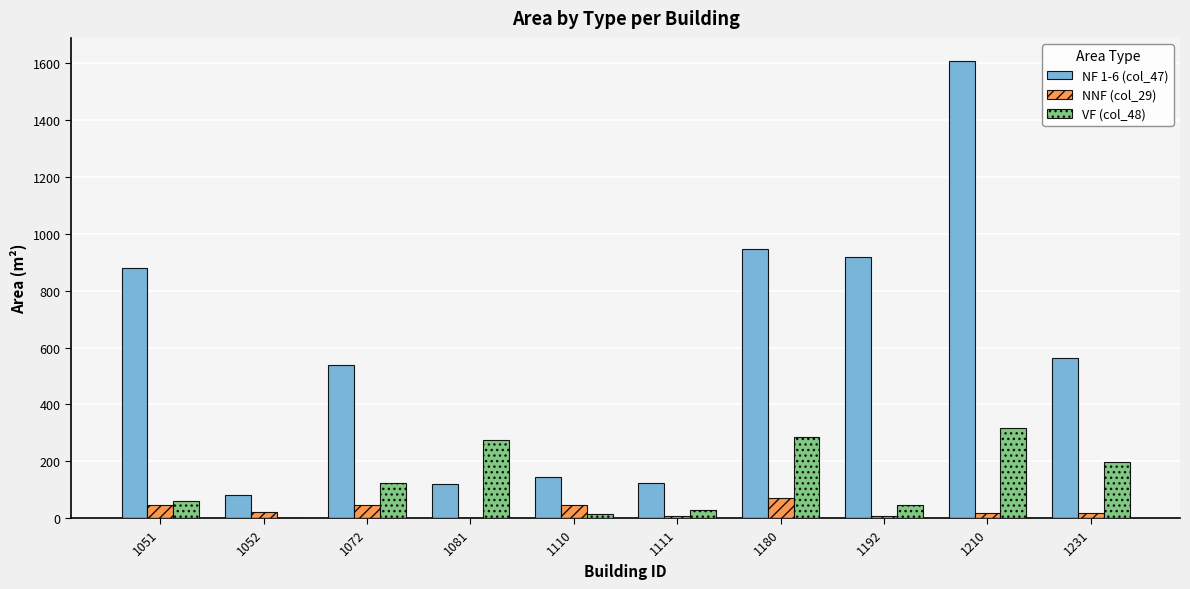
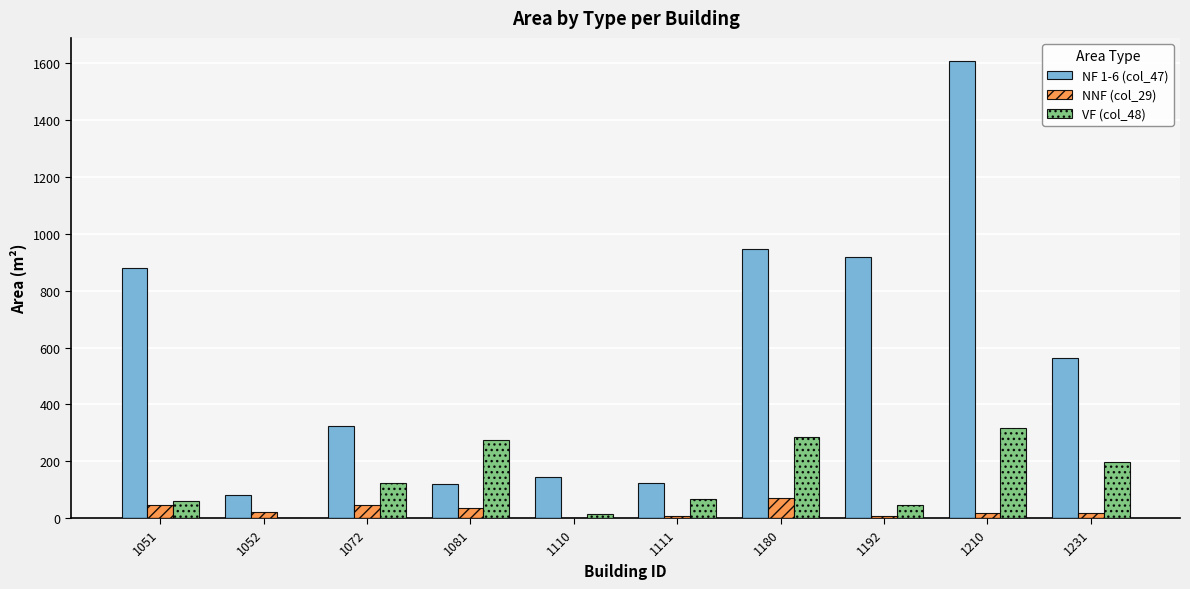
NF 1-6 (col_47), 1072: 540 -> 320
NNF (col_29), 1081: 0 -> 40
NNF (col_29), 1110: 50 -> 0
VF (col_48), 1111: 30 -> 70
